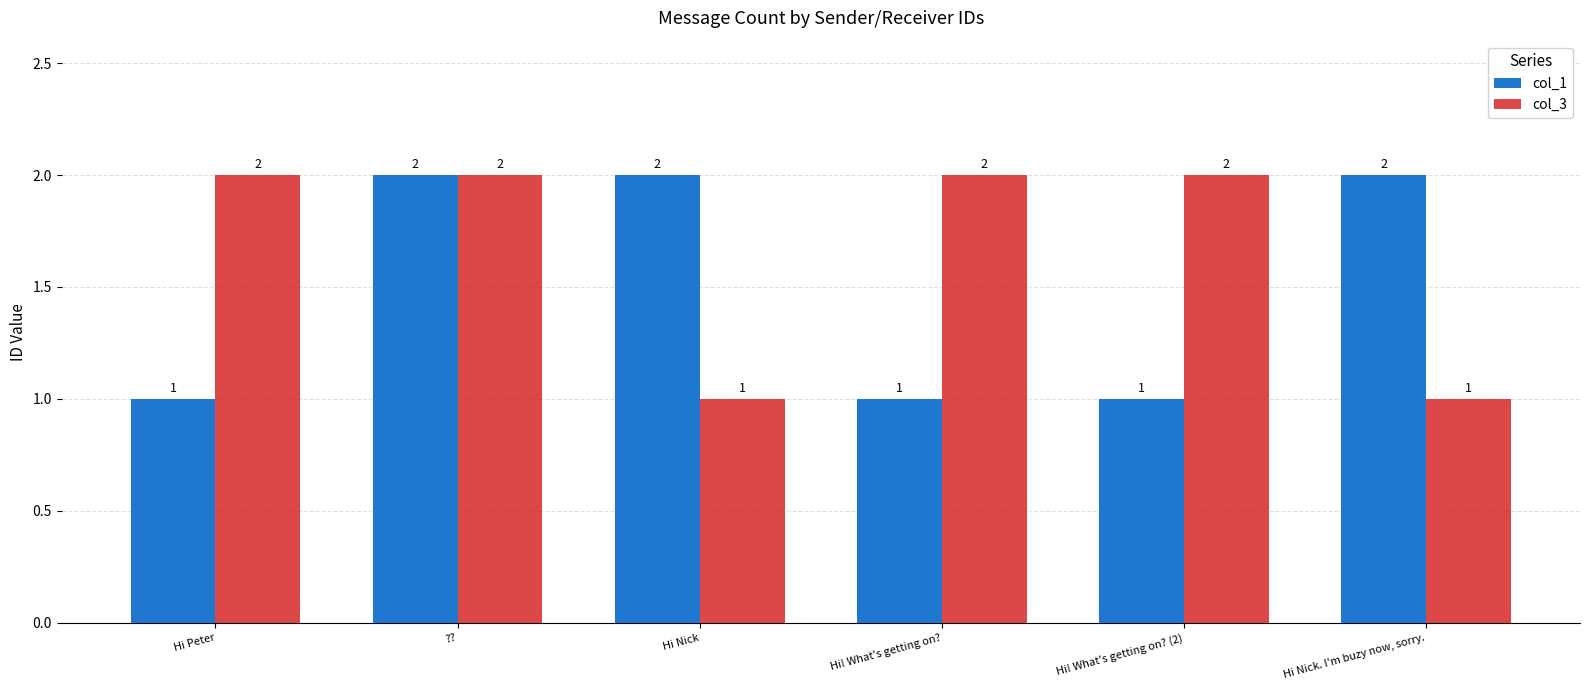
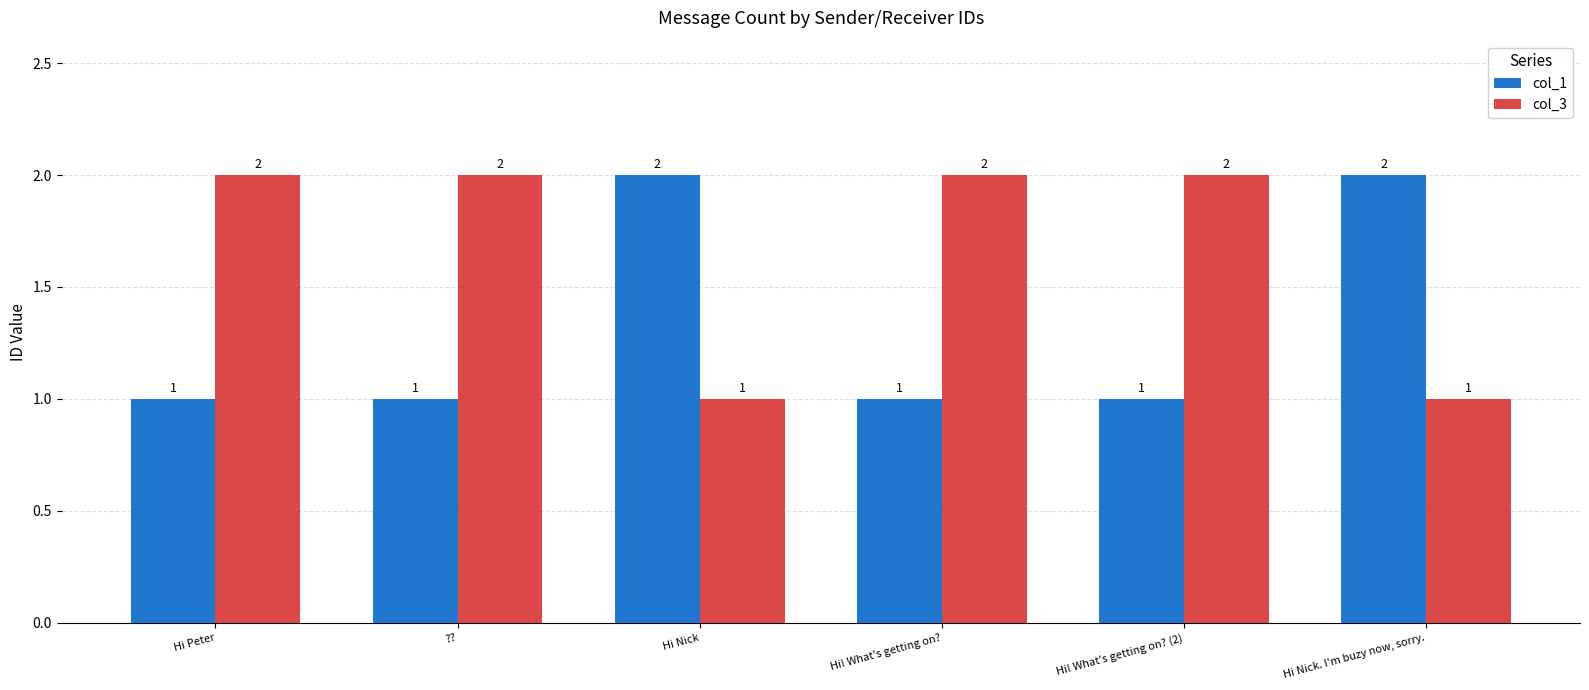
col_1, ??: 2 -> 1
